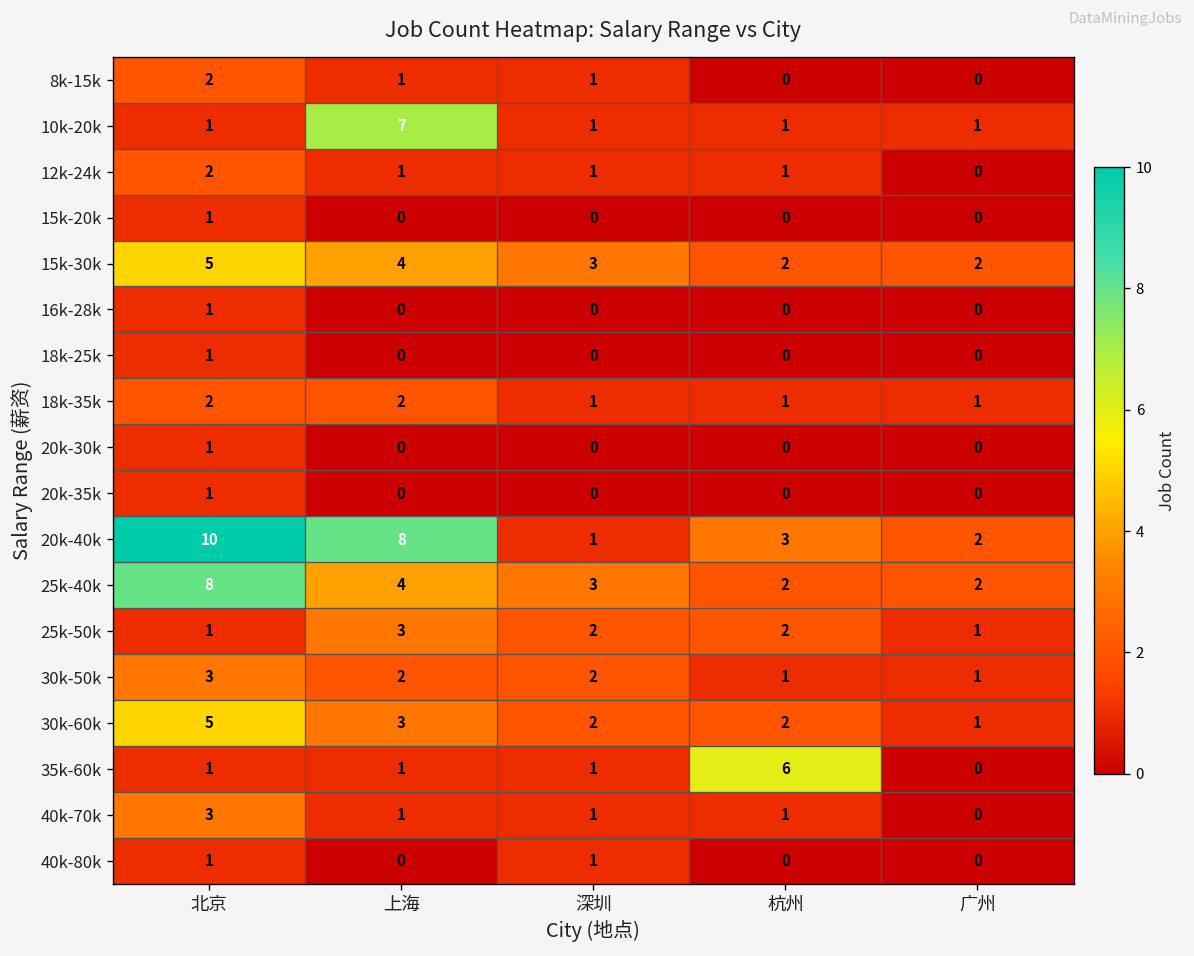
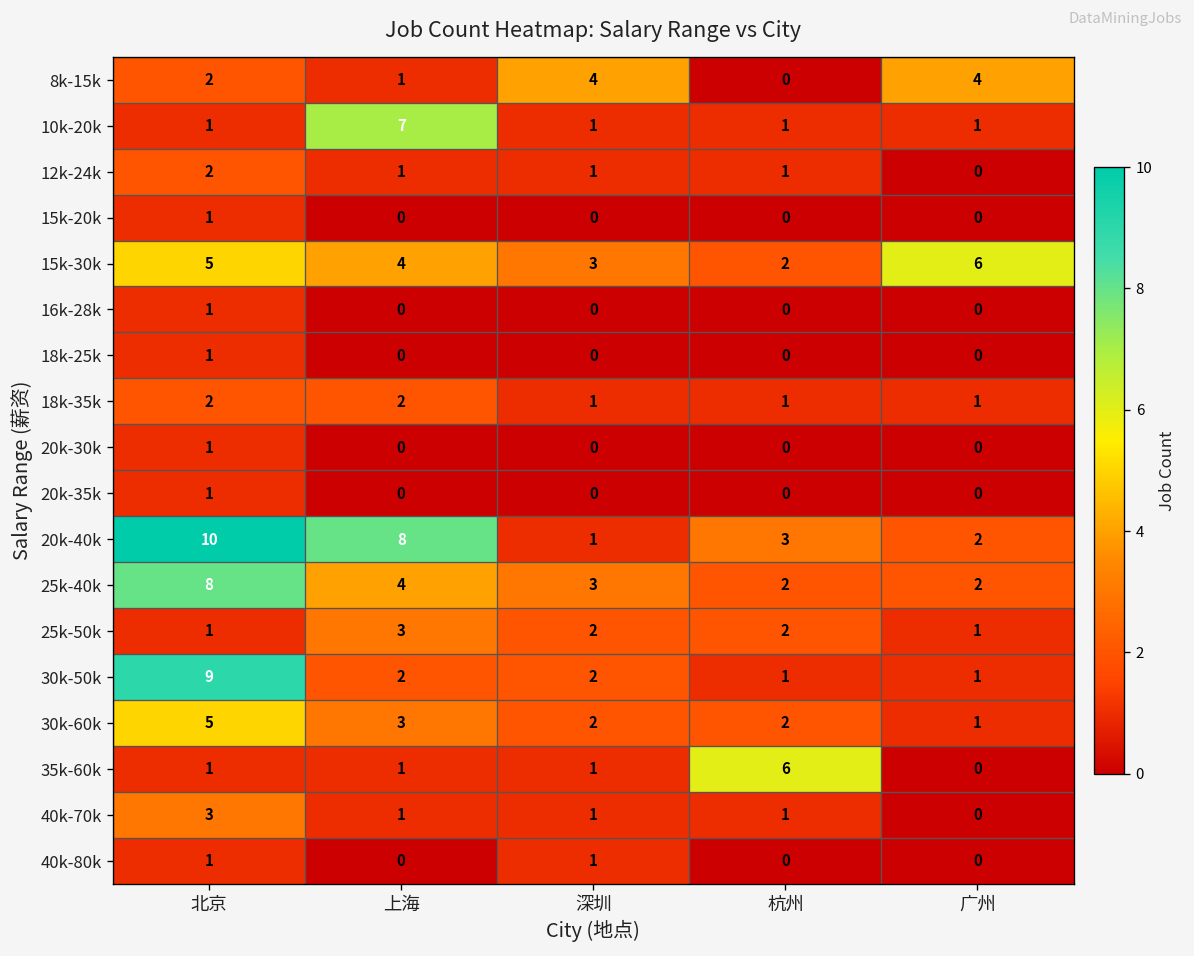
8k-15k, 深圳: 1 -> 4
8k-15k, 广州: 0 -> 4
15k-30k, 广州: 2 -> 6
30k-50k, 北京: 3 -> 9
